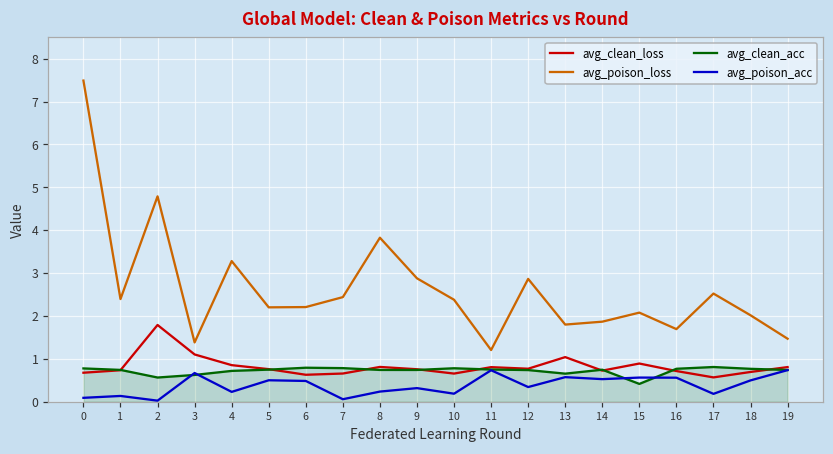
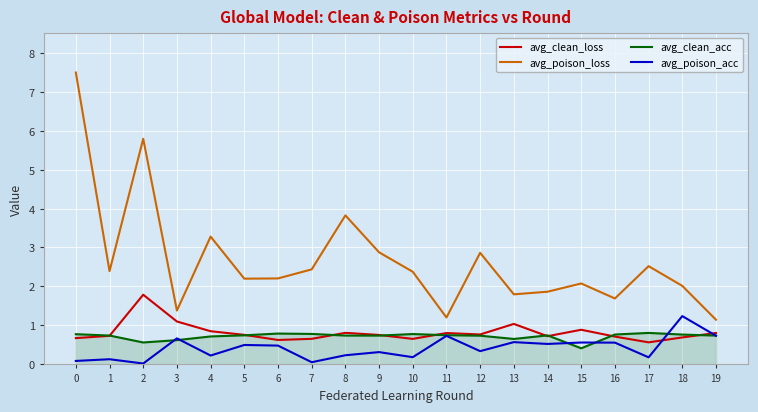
avg_poison_loss, 2: 4.8 -> 5.8
avg_poison_acc, 18: 0.5 -> 1.2
avg_poison_loss, 19: 1.5 -> 1.1
